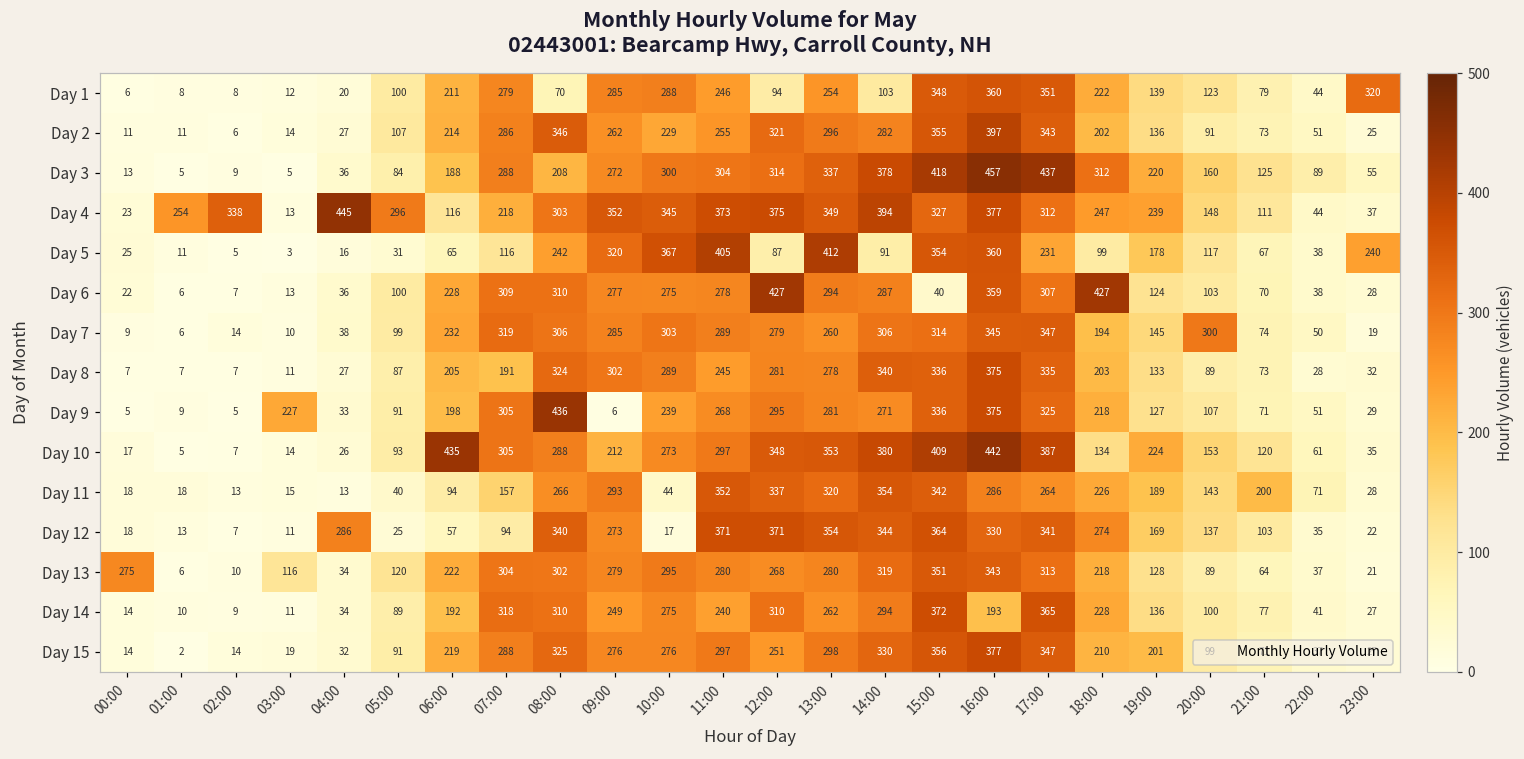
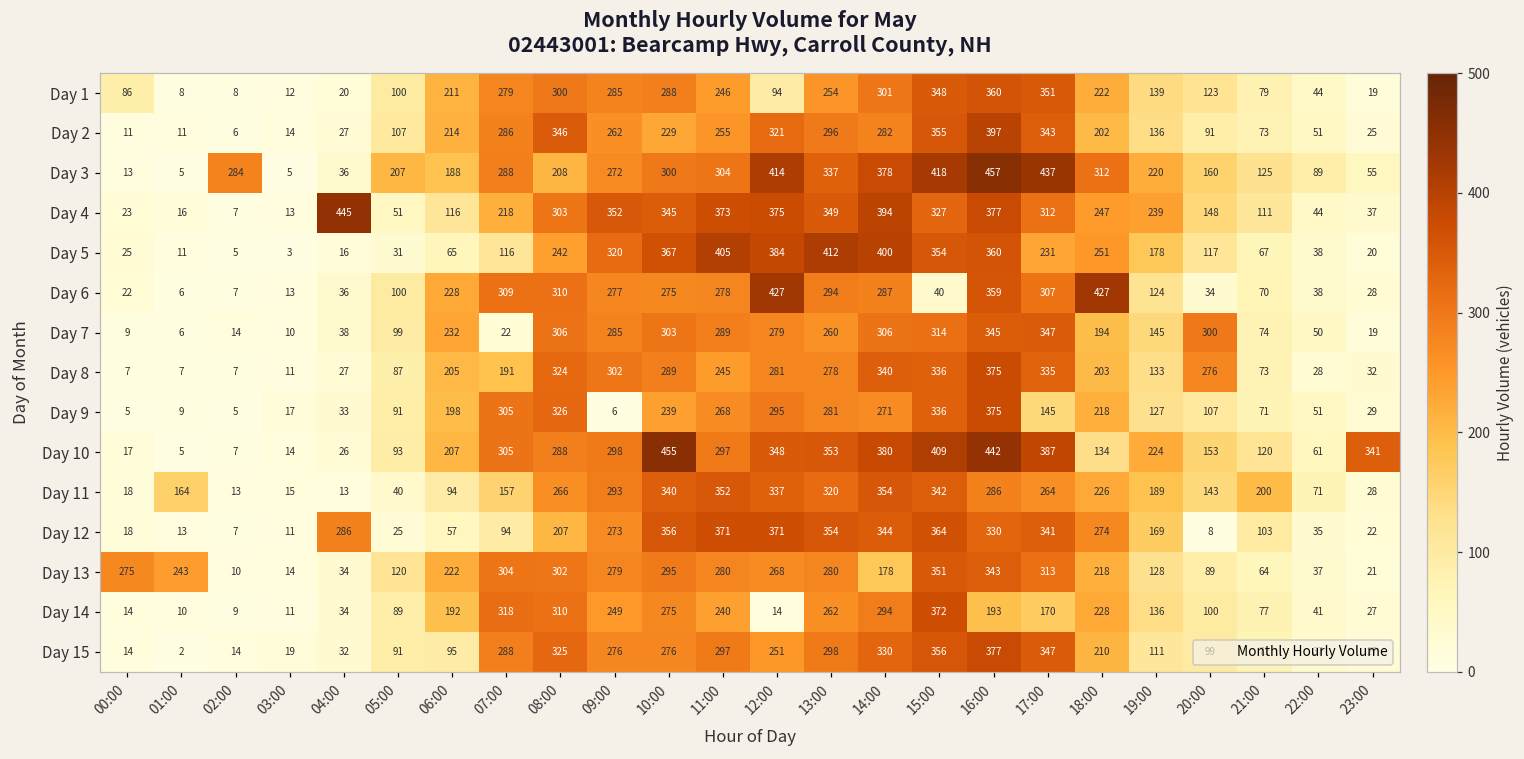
Day 1, 00:00: 6 -> 86
Day 1, 08:00: 70 -> 300
Day 1, 14:00: 103 -> 301
Day 1, 23:00: 320 -> 19
Day 3, 02:00: 9 -> 284
Day 3, 05:00: 84 -> 207
Day 3, 12:00: 314 -> 414
Day 4, 01:00: 254 -> 16
Day 4, 02:00: 338 -> 7
Day 4, 05:00: 296 -> 51
Day 5, 12:00: 87 -> 384
Day 5, 14:00: 91 -> 400
Day 5, 18:00: 99 -> 251
Day 5, 23:00: 240 -> 20
Day 6, 20:00: 103 -> 34
Day 7, 07:00: 319 -> 22
Day 8, 20:00: 89 -> 276
Day 9, 03:00: 227 -> 17
Day 9, 08:00: 436 -> 326
Day 9, 17:00: 325 -> 145
Day 10, 06:00: 435 -> 207
Day 10, 09:00: 212 -> 298
Day 10, 10:00: 273 -> 455
Day 10, 23:00: 35 -> 341
Day 11, 01:00: 18 -> 164
Day 11, 10:00: 44 -> 340
Day 12, 08:00: 340 -> 207
Day 12, 10:00: 17 -> 356
Day 12, 20:00: 137 -> 8
Day 13, 01:00: 6 -> 243
Day 13, 03:00: 116 -> 14
Day 13, 14:00: 319 -> 178
Day 14, 12:00: 310 -> 14
Day 14, 17:00: 365 -> 170
Day 15, 06:00: 219 -> 95
Day 15, 19:00: 201 -> 111
